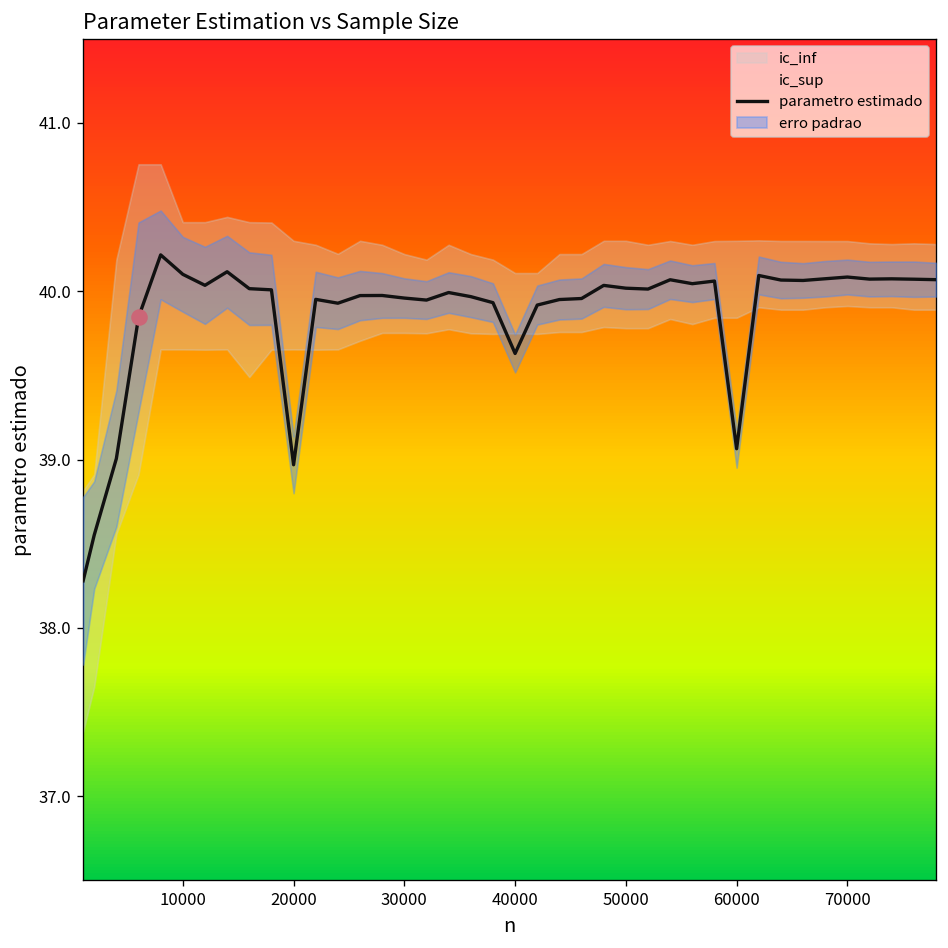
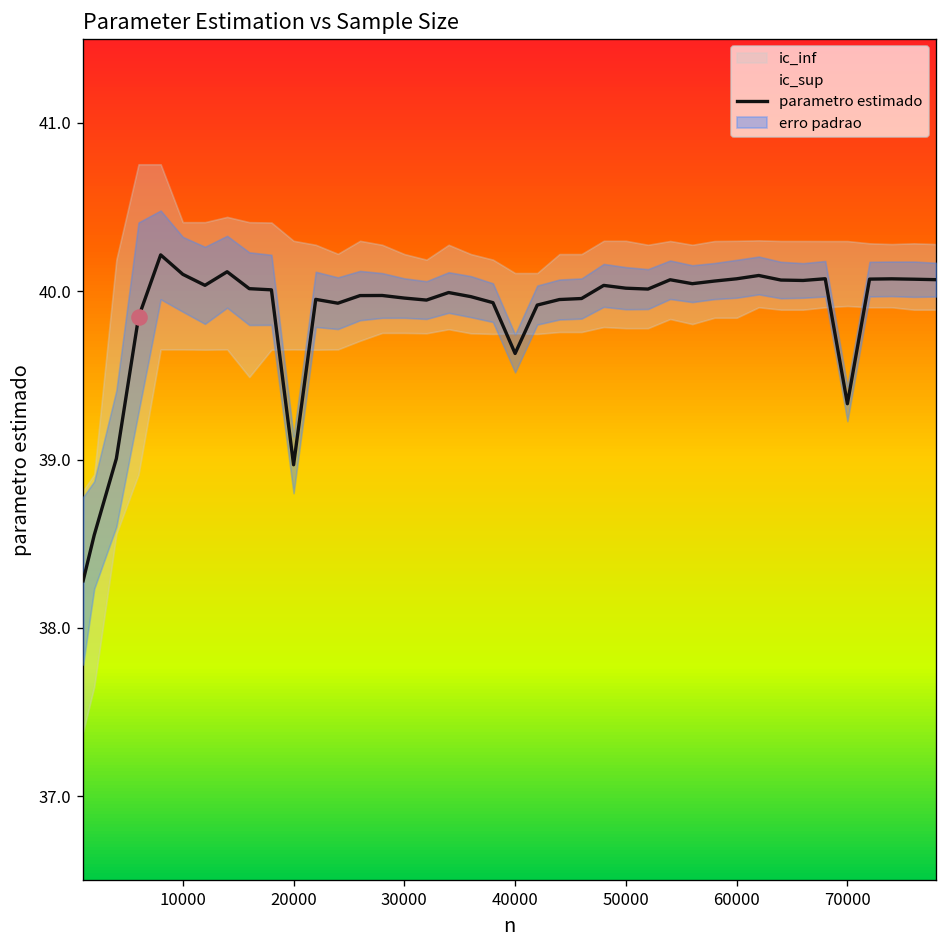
parametro estimado, 60000: 39.06 -> 40.07
parametro estimado, 70000: 40.08 -> 39.33
